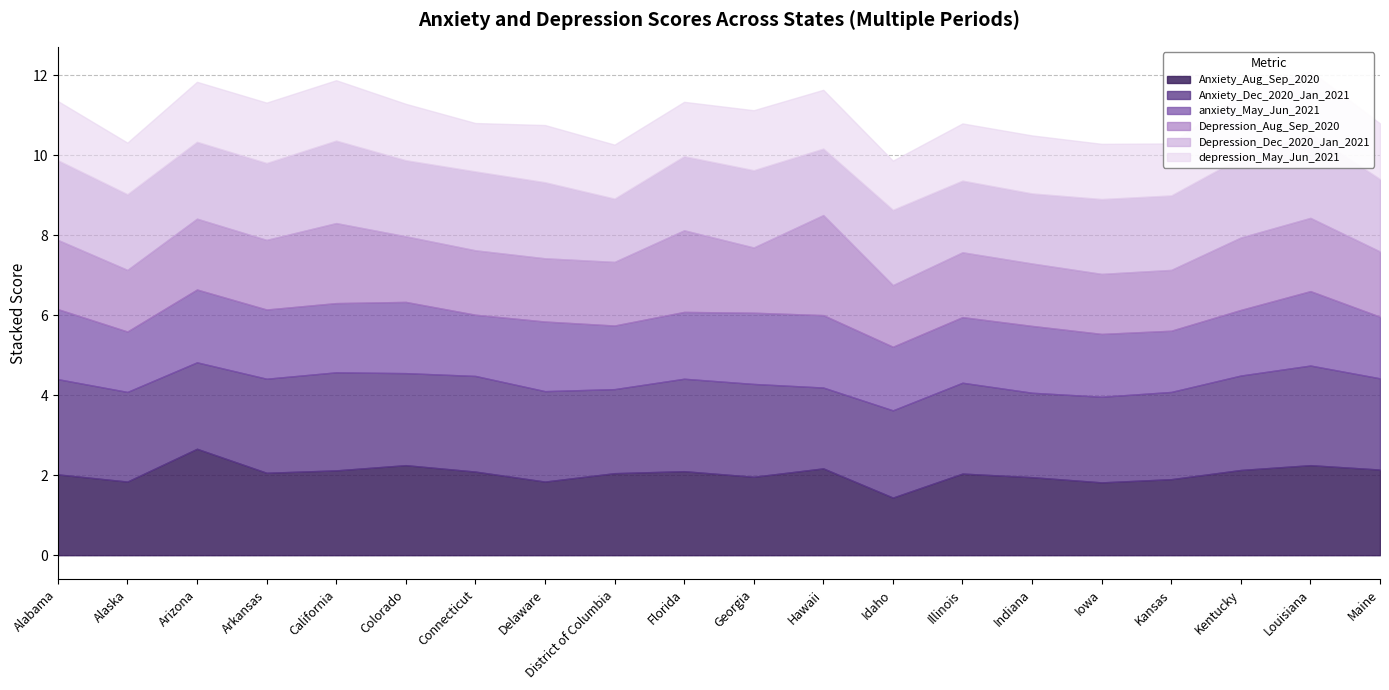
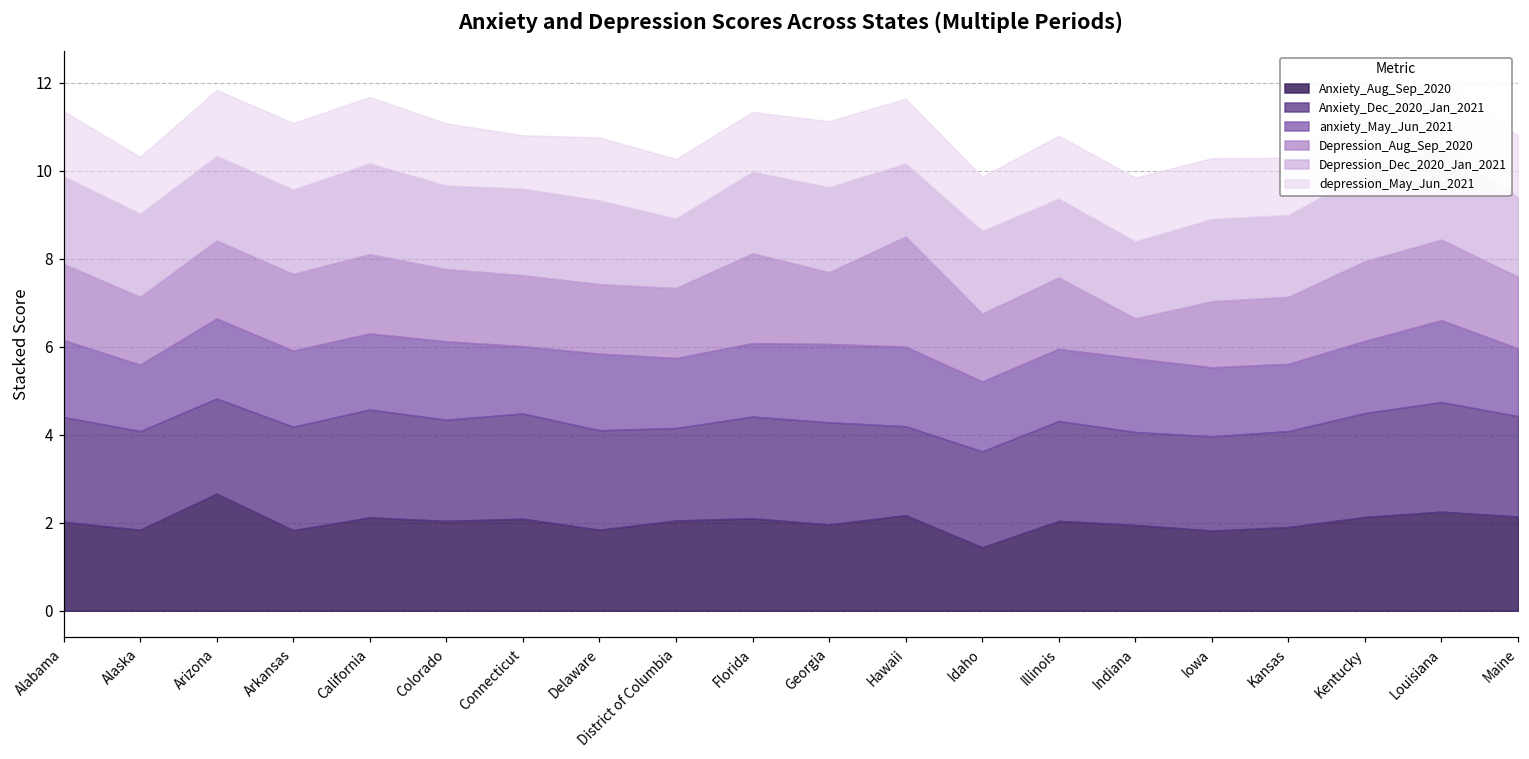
Anxiety_Aug_Sep_2020, Arkansas: 2.1 -> 1.8
Depression_Aug_Sep_2020, California: 2.0 -> 1.8
Anxiety_Aug_Sep_2020, Colorado: 2.3 -> 2.0
Depression_Aug_Sep_2020, Indiana: 1.6 -> 0.9
